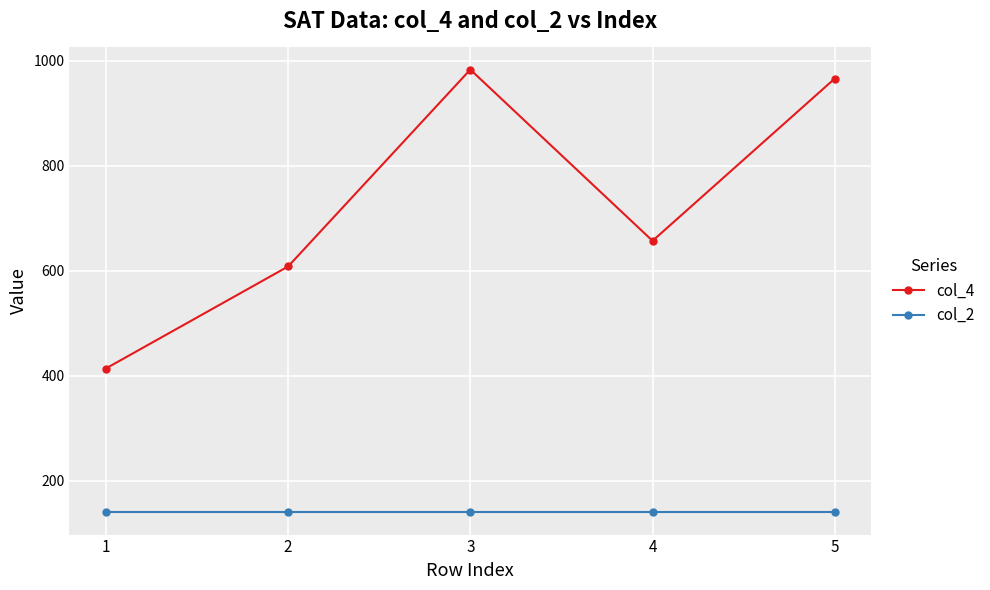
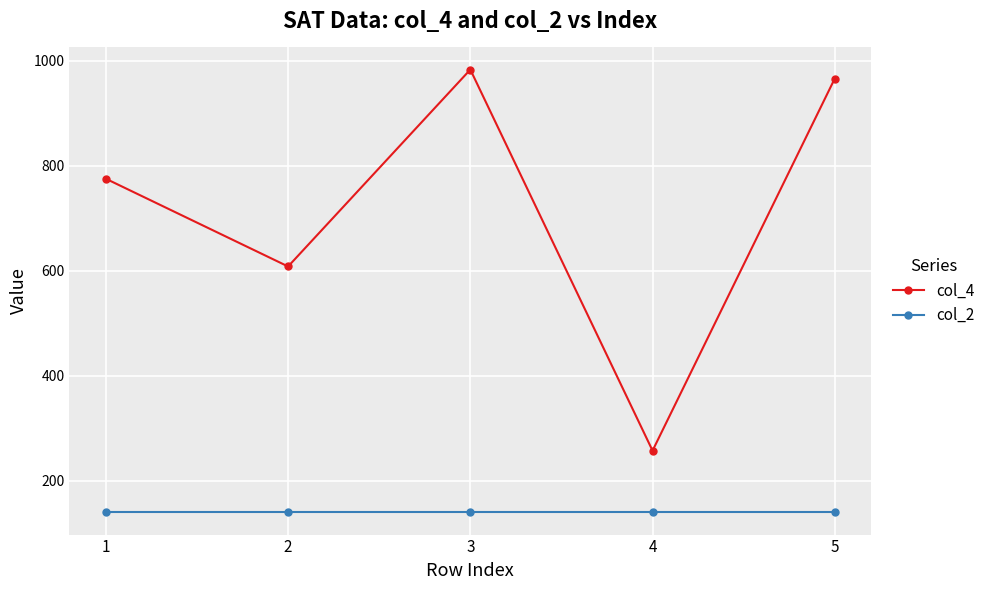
col_4, 1: 410 -> 780
col_4, 4: 660 -> 260
